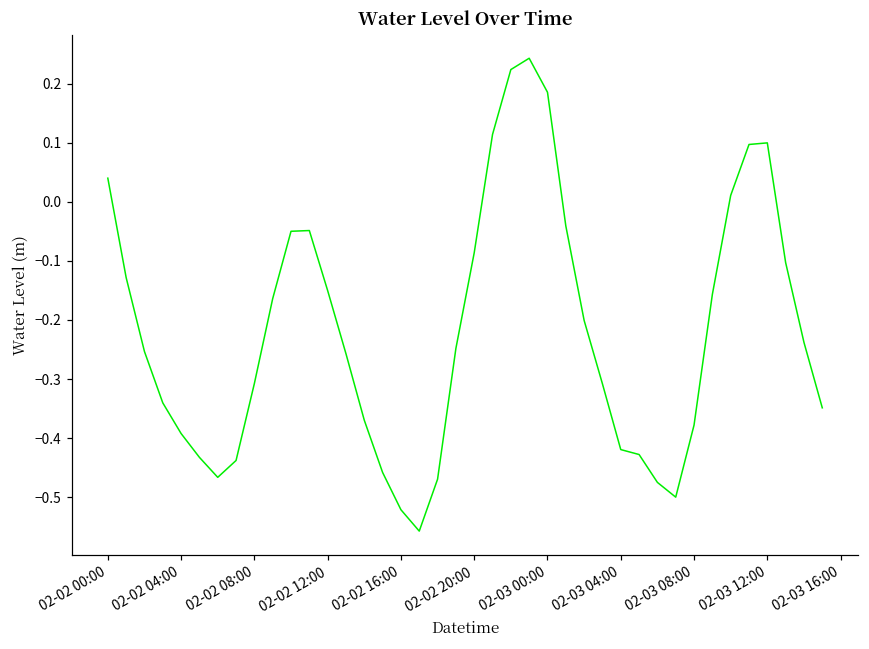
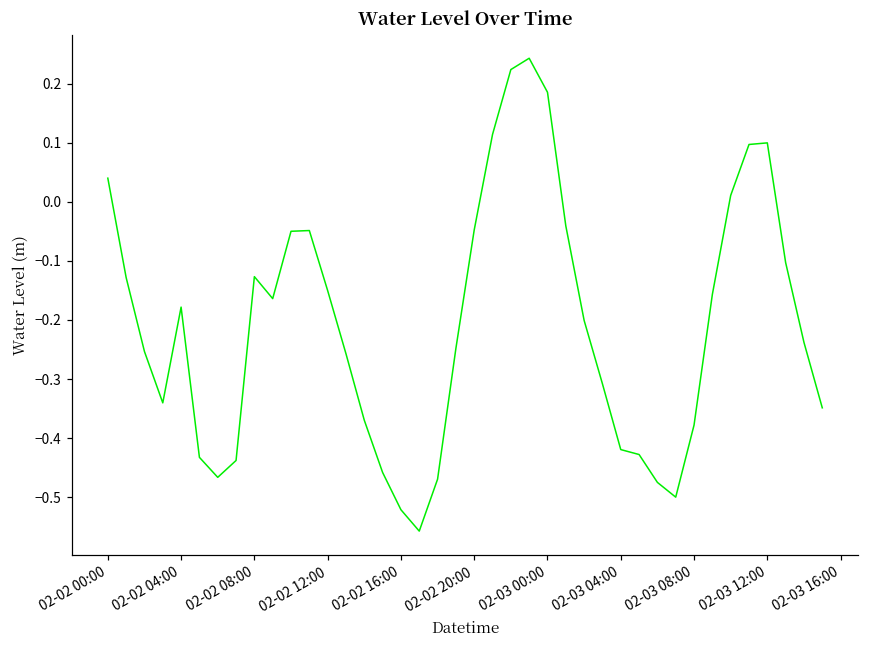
02-02 04:00: -0.39 -> -0.18
02-02 08:00: -0.31 -> -0.13
02-02 20:00: -0.09 -> -0.05
